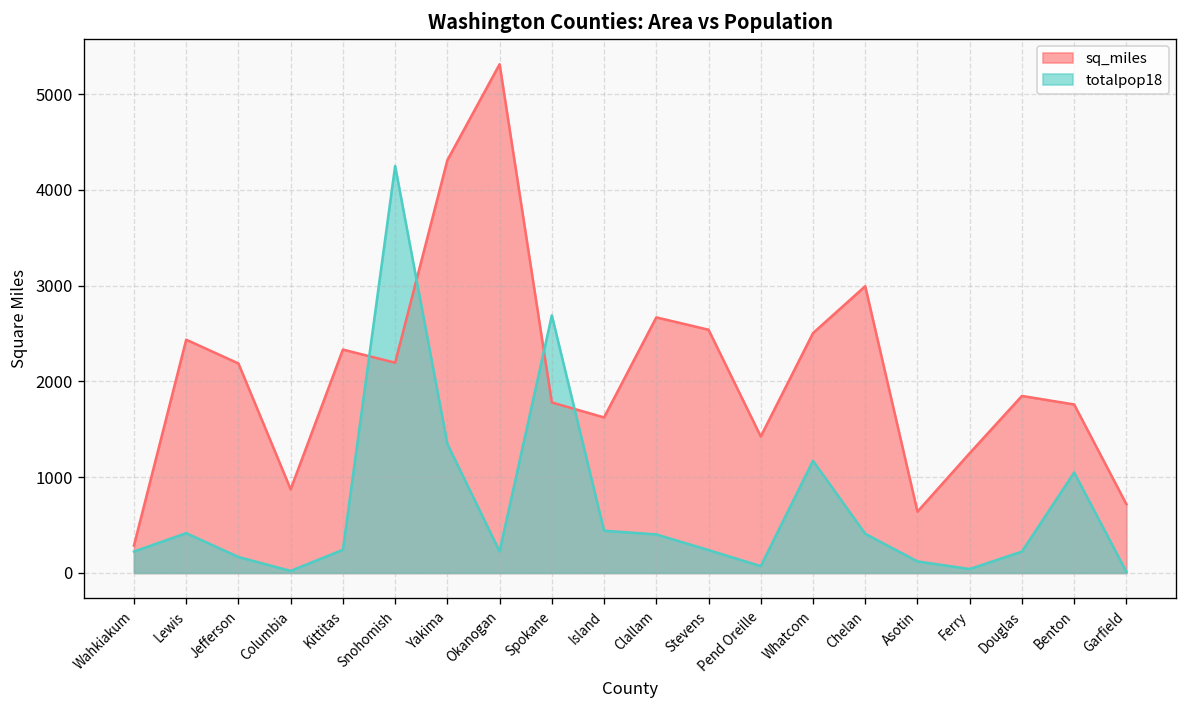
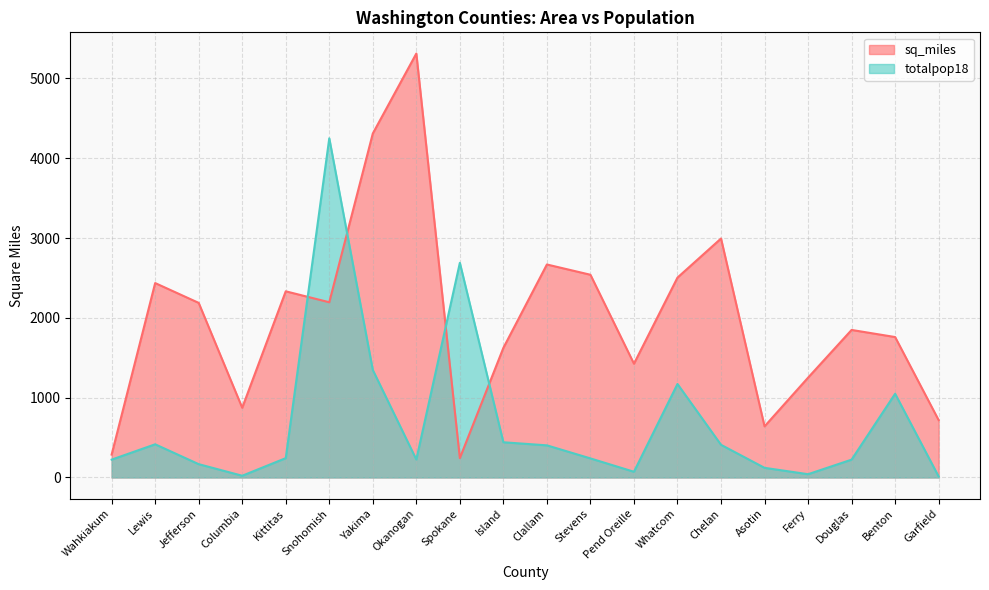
sq_miles, Spokane: 1800 -> 200
